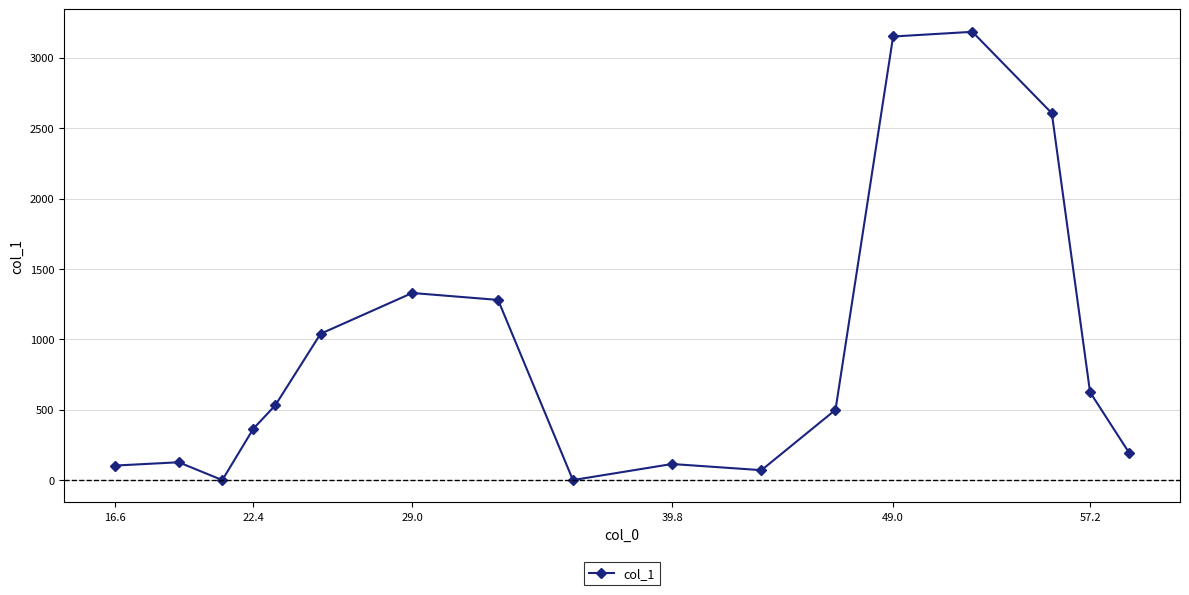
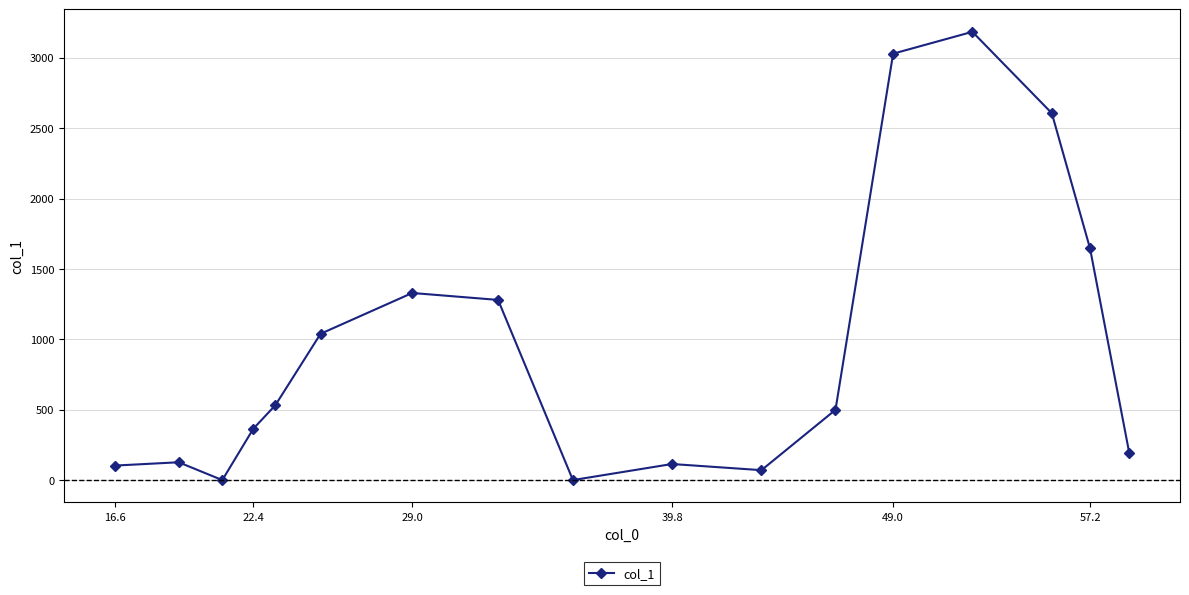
49.0: 3150 -> 3030
57.2: 620 -> 1650
